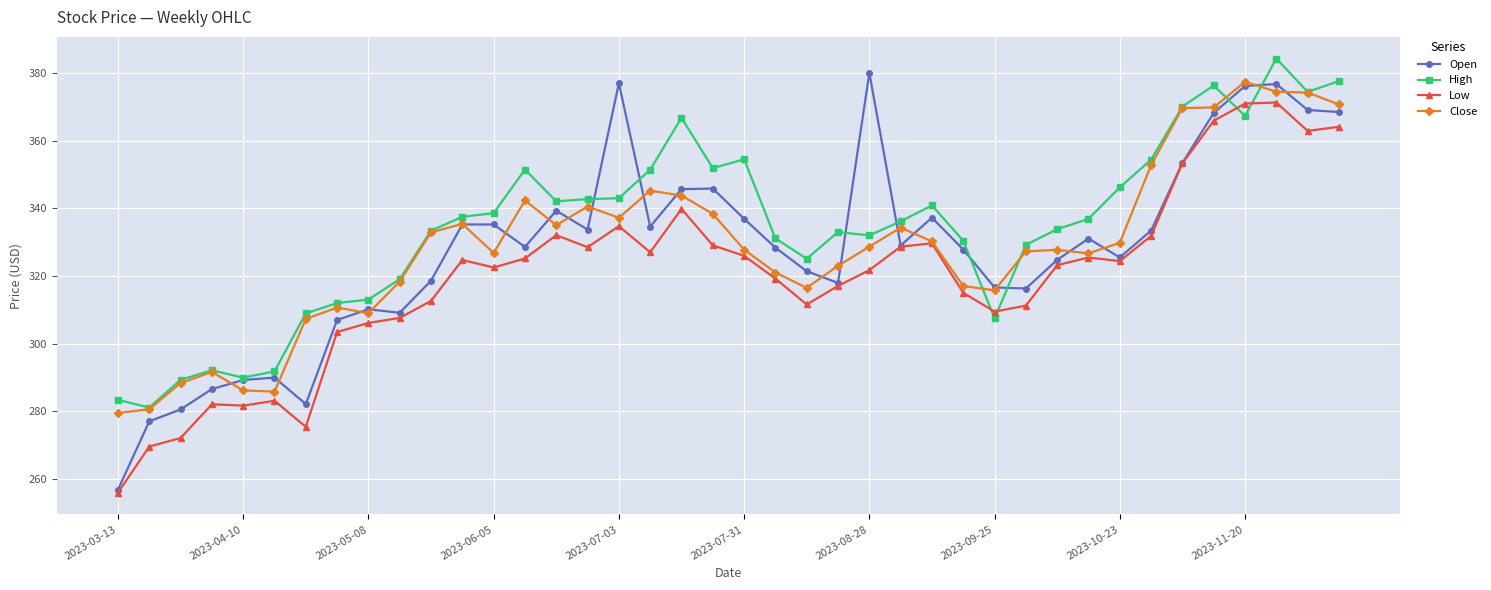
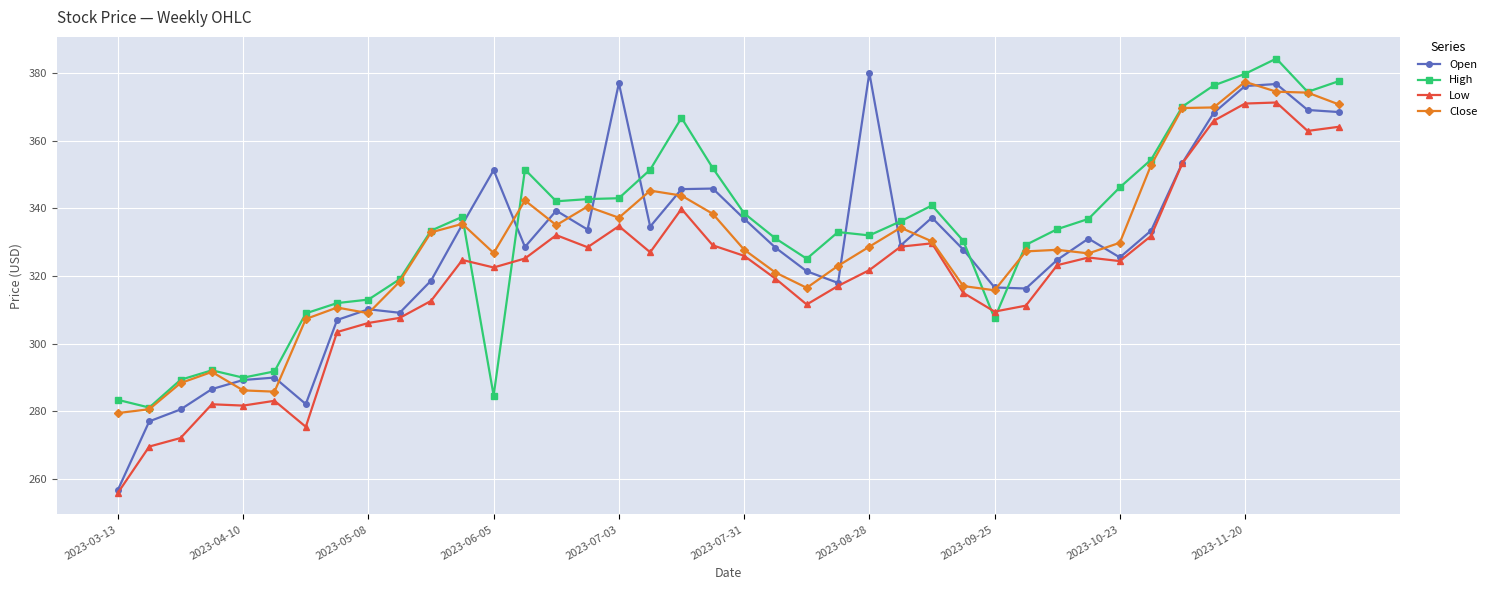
Open, 2023-06-05: 335 -> 351
High, 2023-06-05: 339 -> 285
High, 2023-07-31: 355 -> 339
High, 2023-11-20: 367 -> 380
